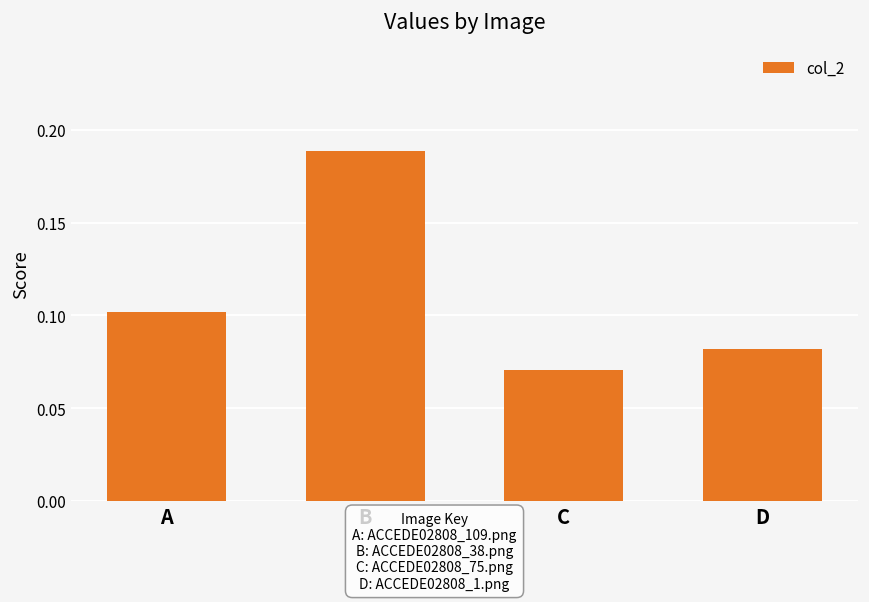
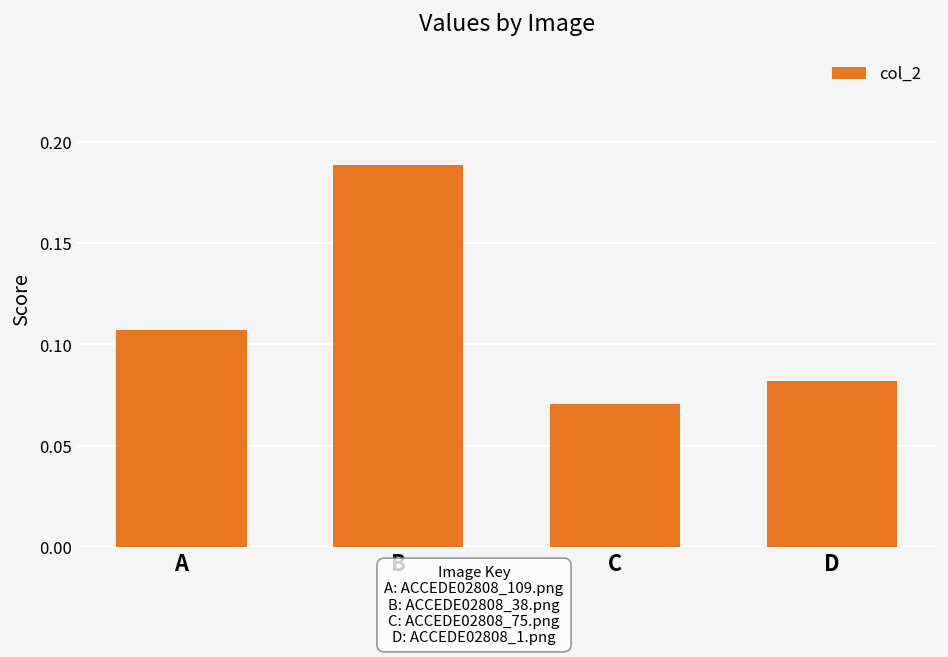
A: 0.102 -> 0.107
